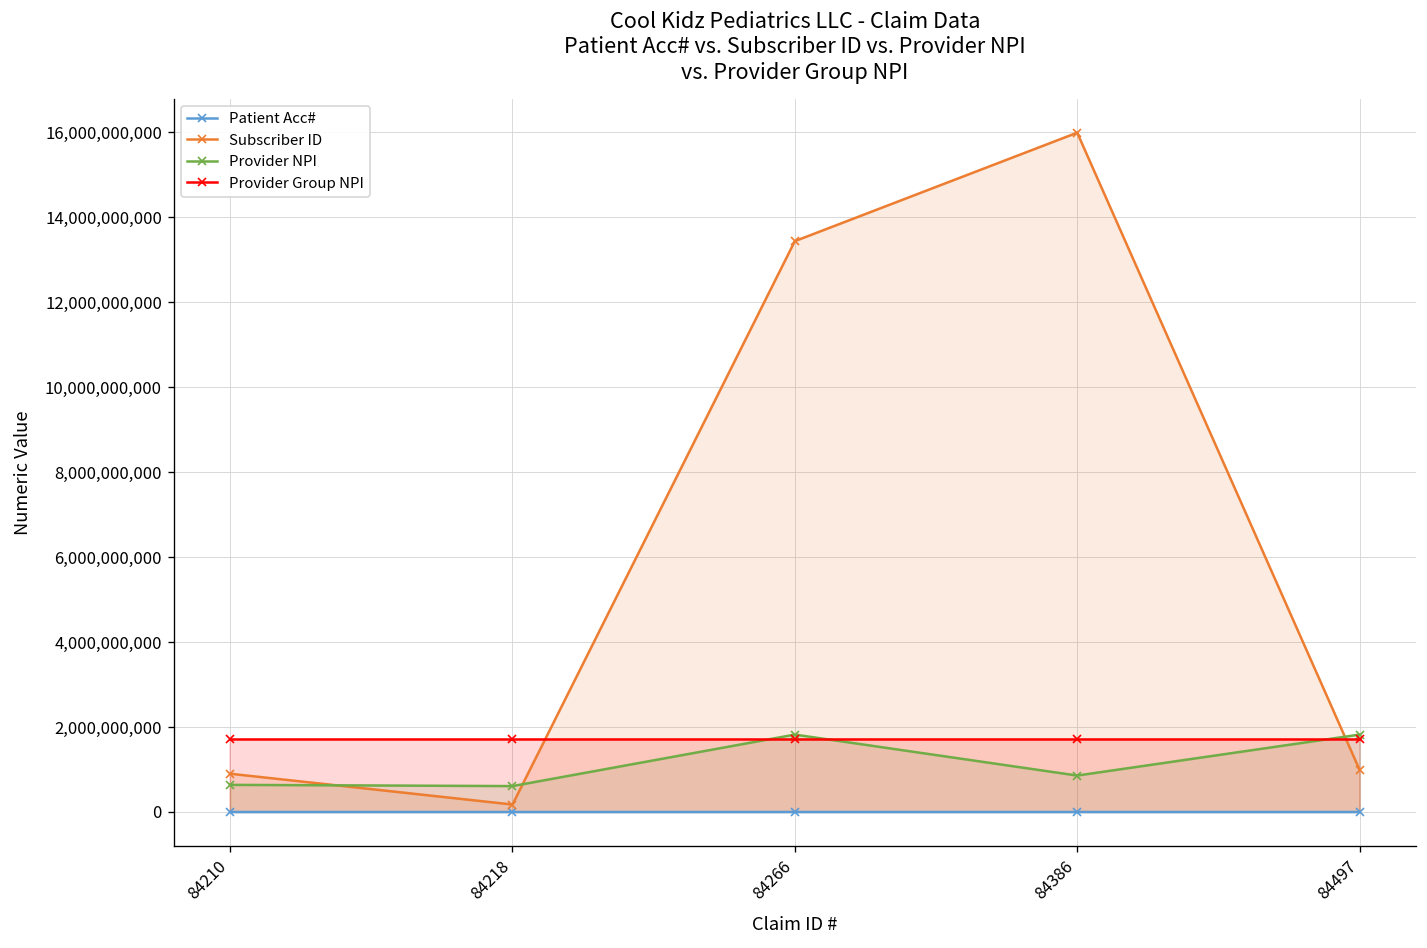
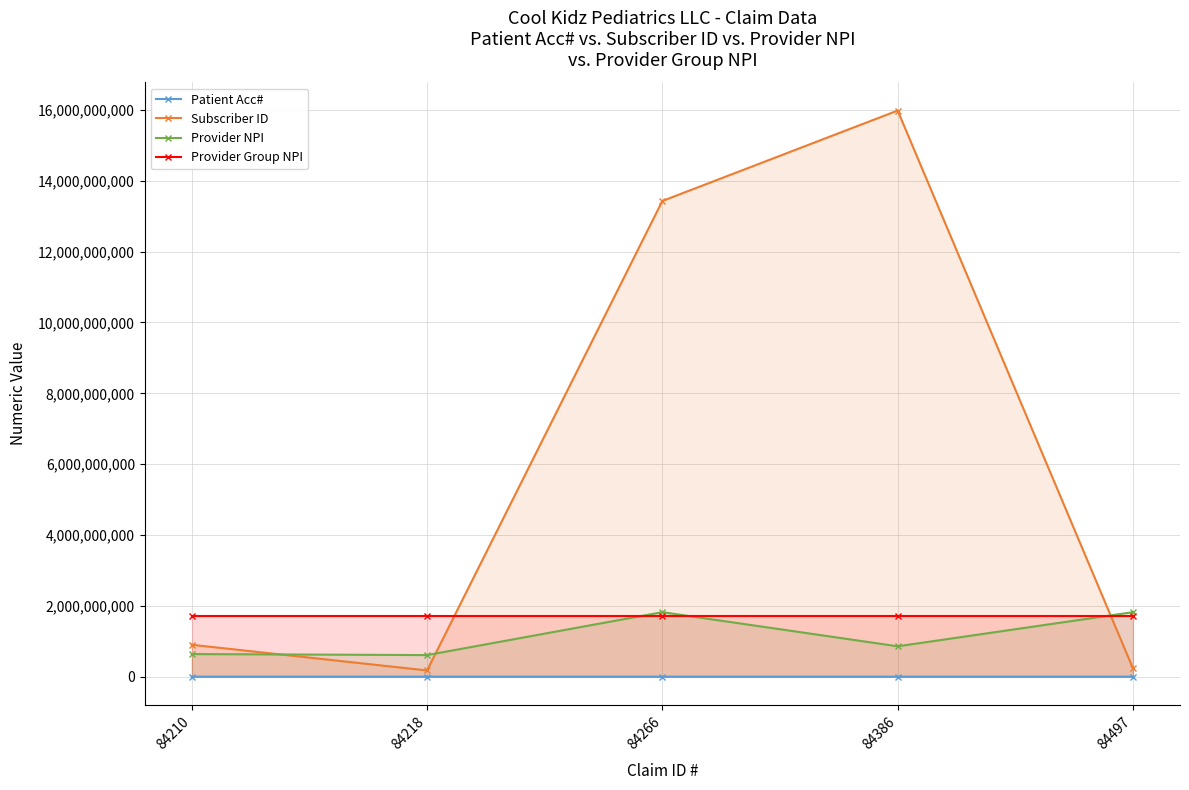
Subscriber ID, 84497: 1,000,000,000 -> 200,000,000
